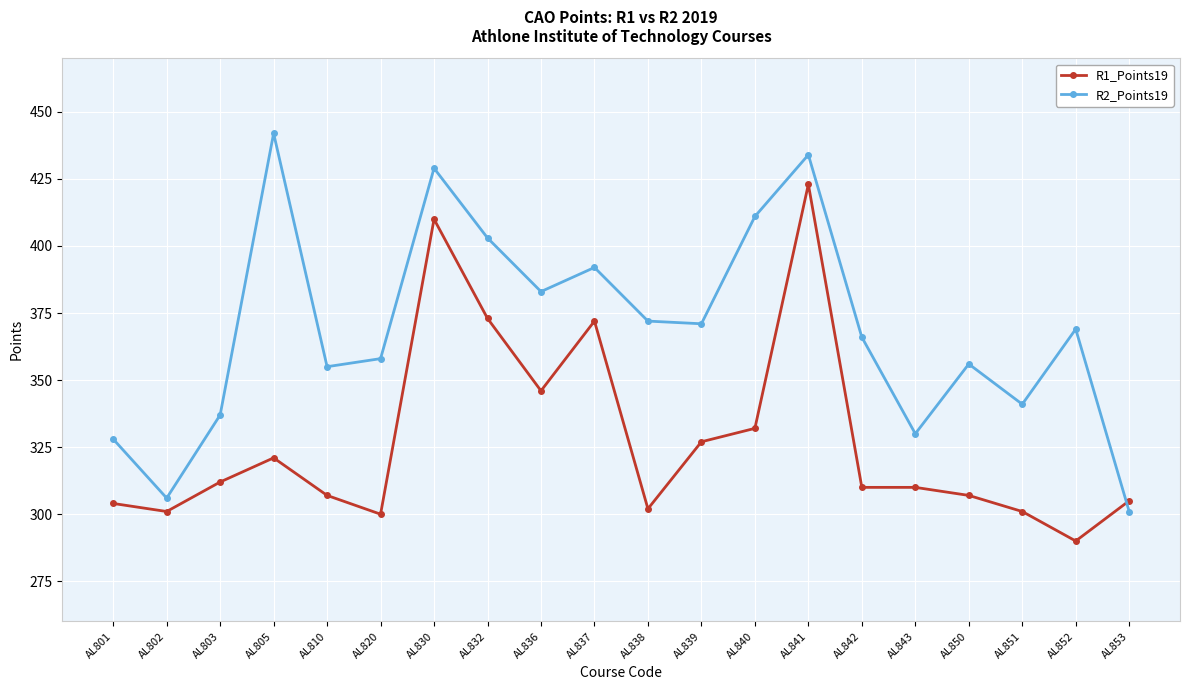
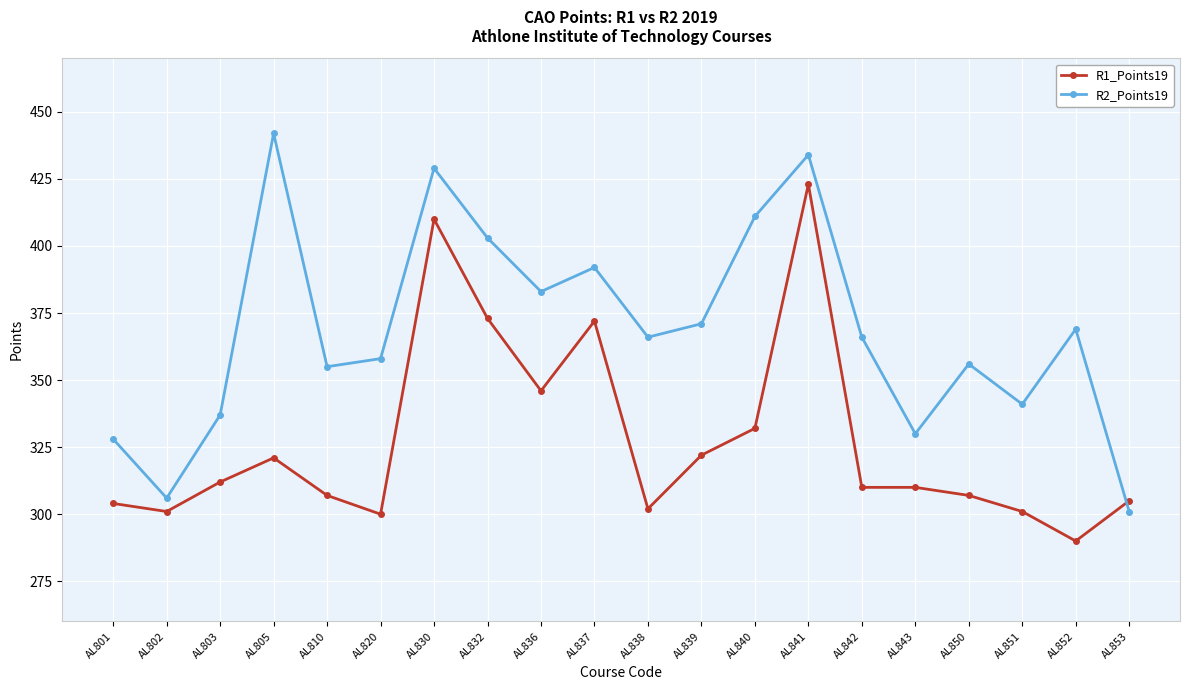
R2_Points19, AL838: 372 -> 366
R1_Points19, AL839: 327 -> 322
